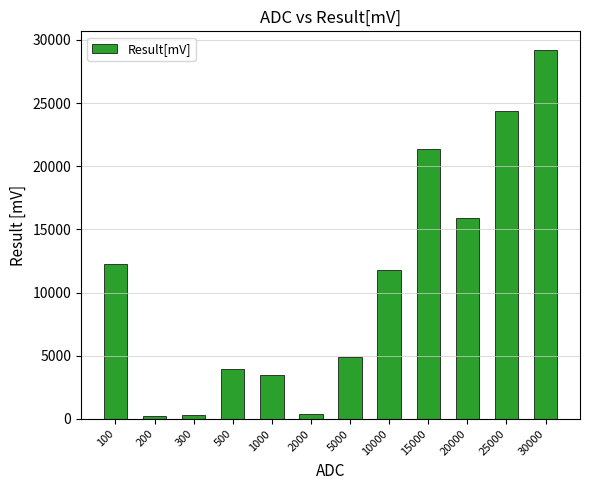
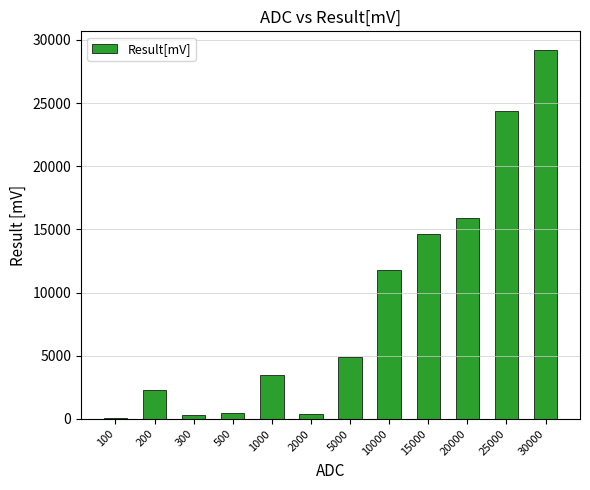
100: 12200 -> 100
200: 200 -> 2300
500: 3900 -> 500
15000: 21400 -> 14600
